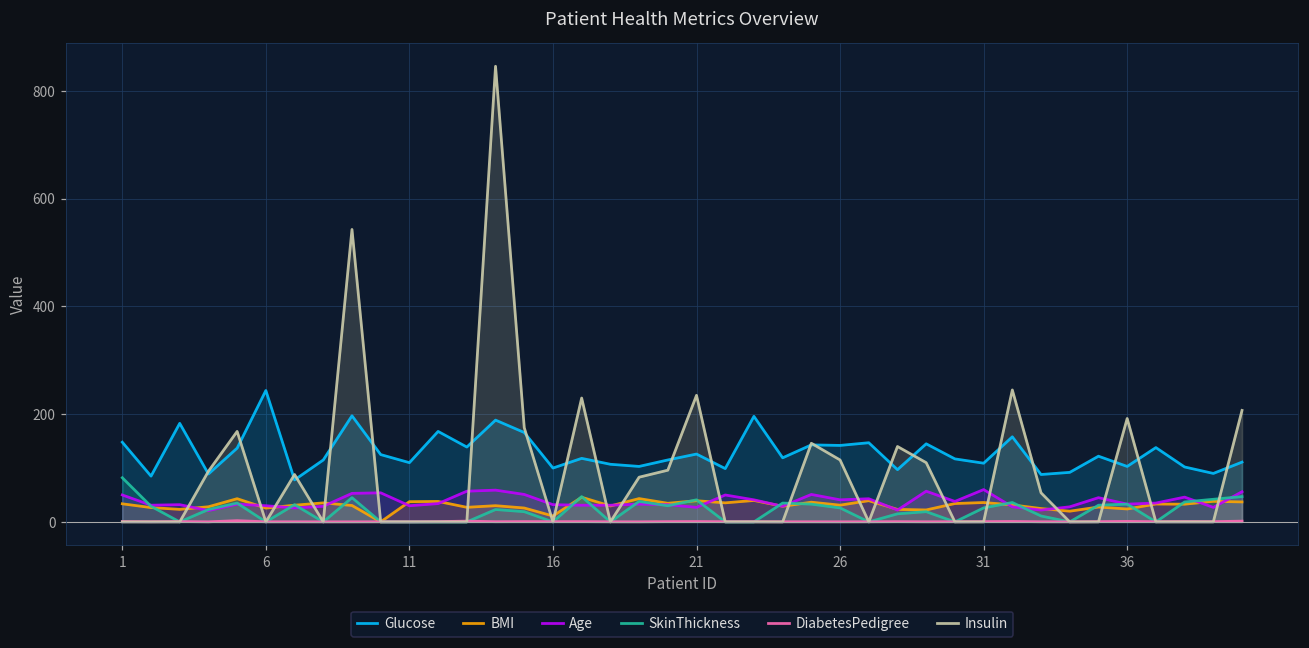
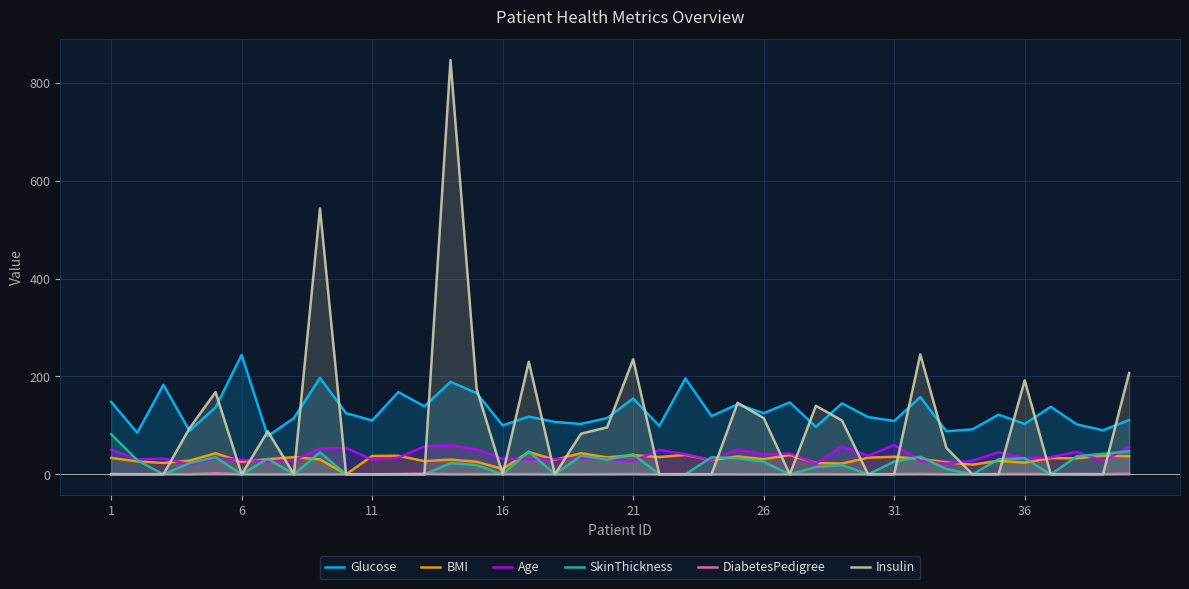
Glucose, 21: 130 -> 160
Glucose, 26: 140 -> 130
